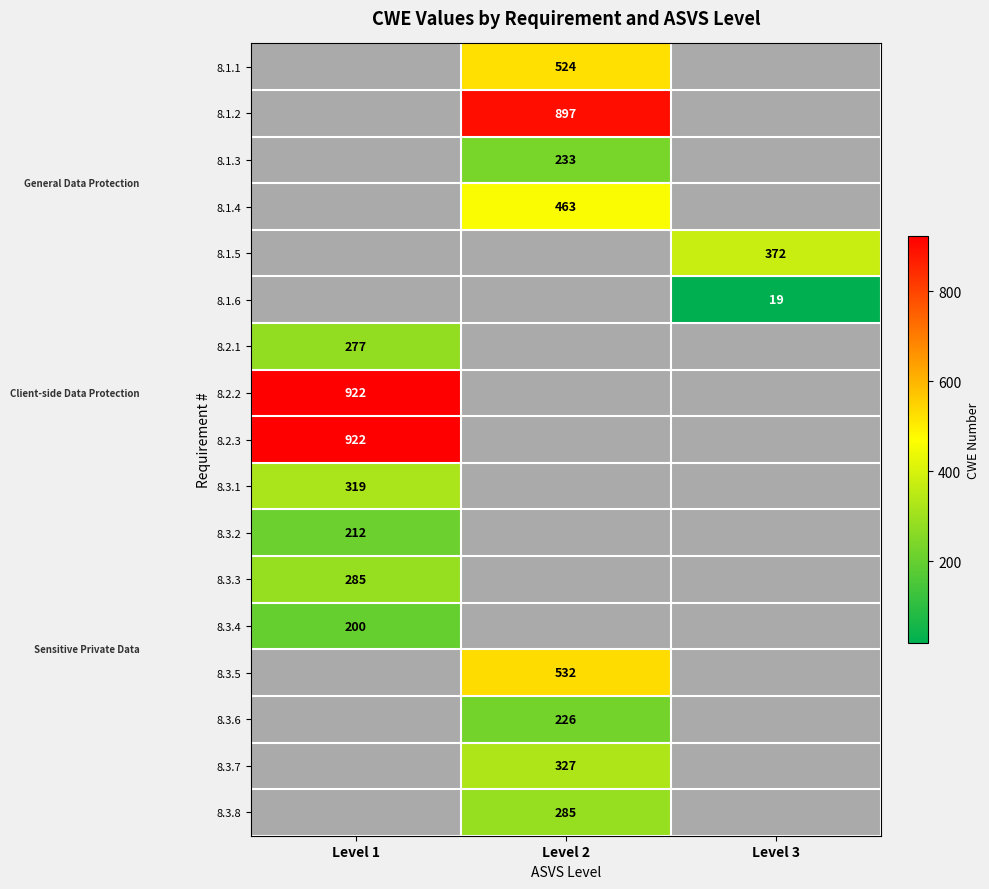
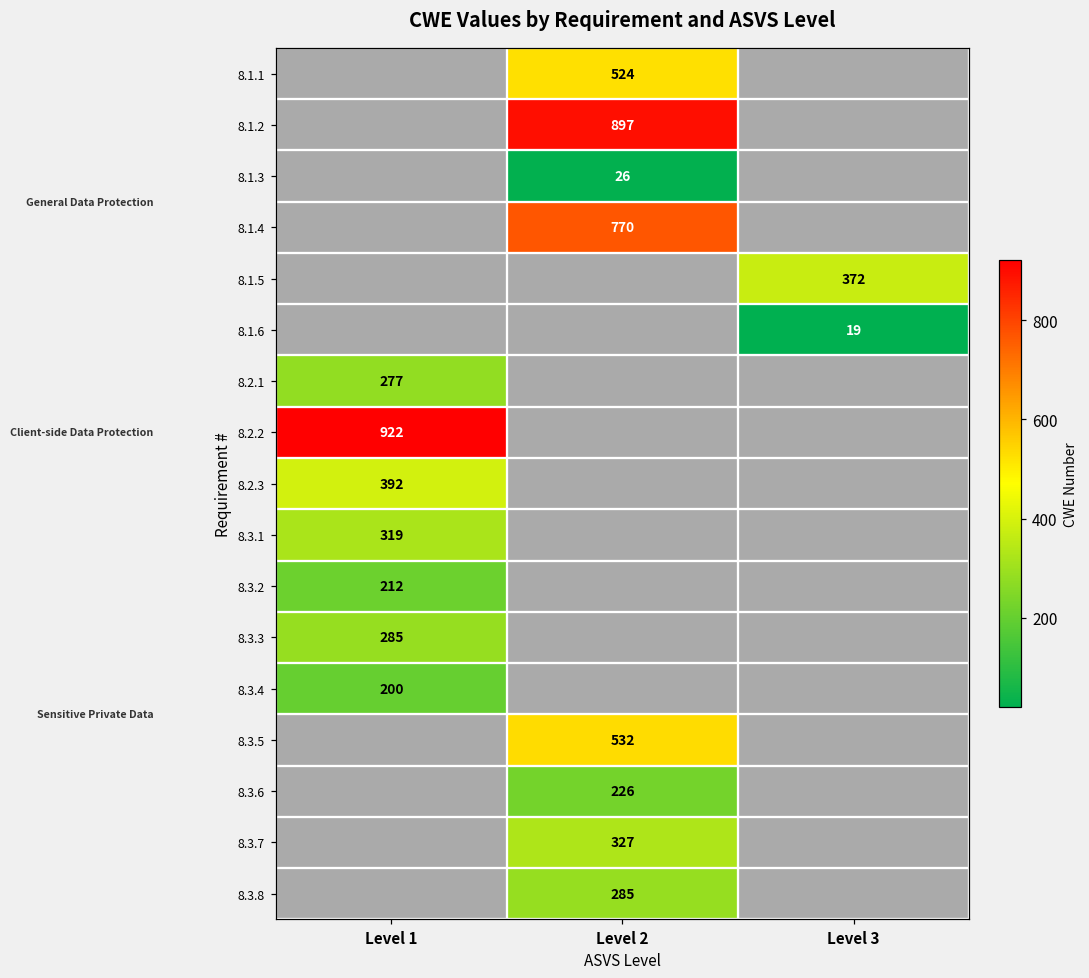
8.1.3, Level 2: 233 -> 26
8.1.4, Level 2: 463 -> 770
8.2.3, Level 1: 922 -> 392
